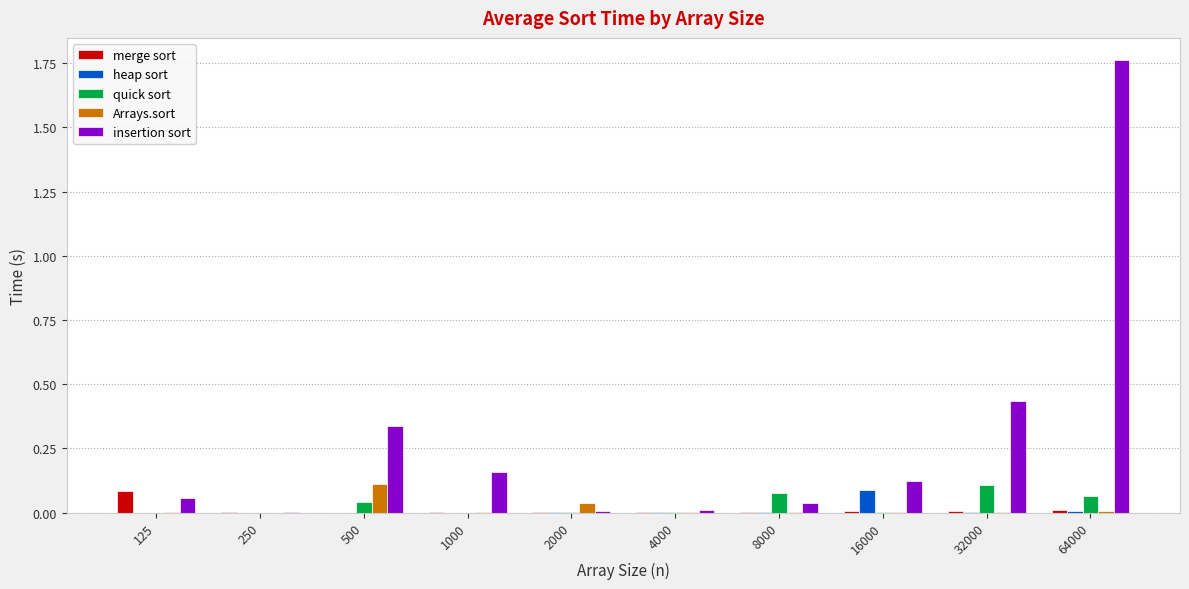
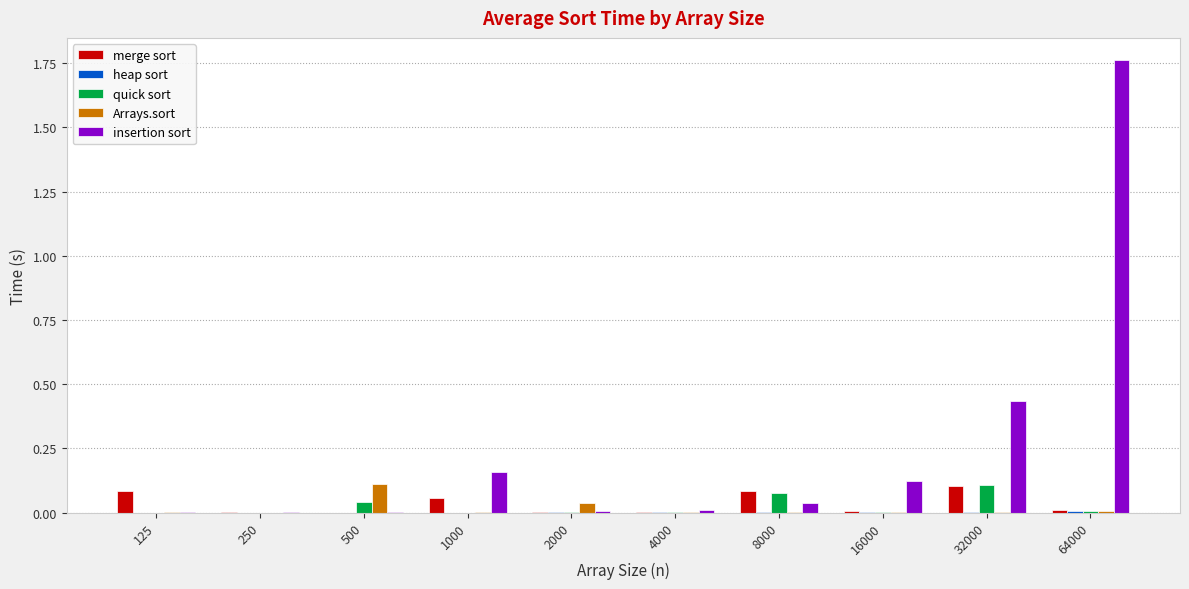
insertion sort, 125: 0.06 -> 0.00
insertion sort, 500: 0.34 -> 0.00
merge sort, 1000: 0.00 -> 0.06
merge sort, 8000: 0.00 -> 0.08
heap sort, 16000: 0.09 -> 0.00
merge sort, 32000: 0.01 -> 0.10
quick sort, 64000: 0.06 -> 0.01
